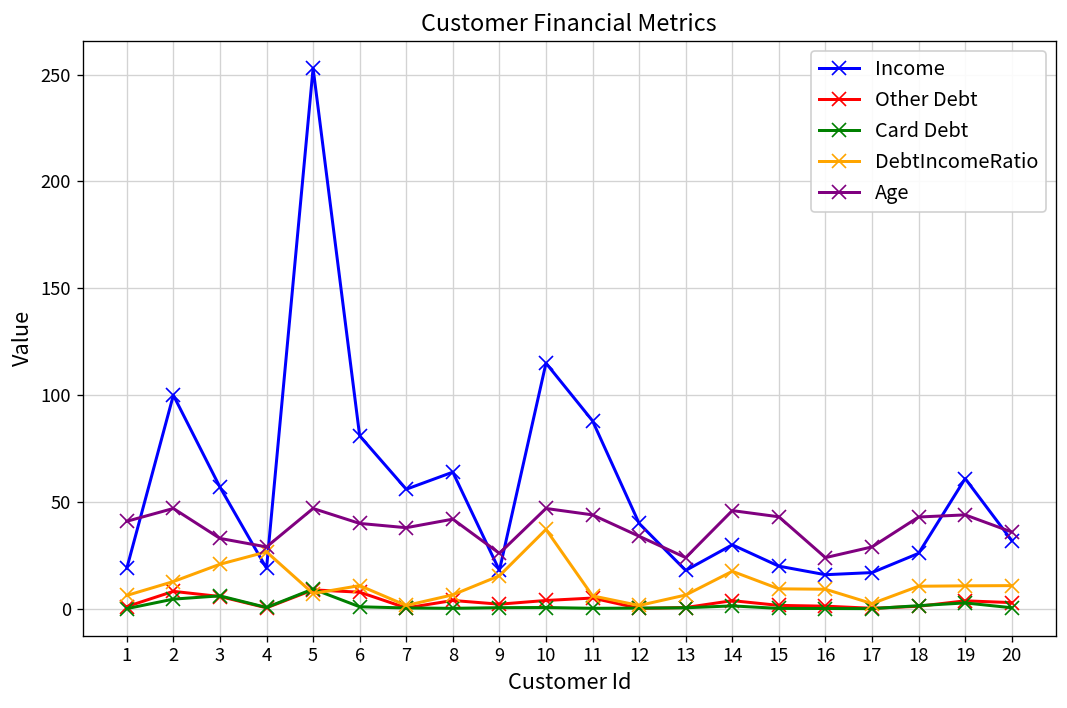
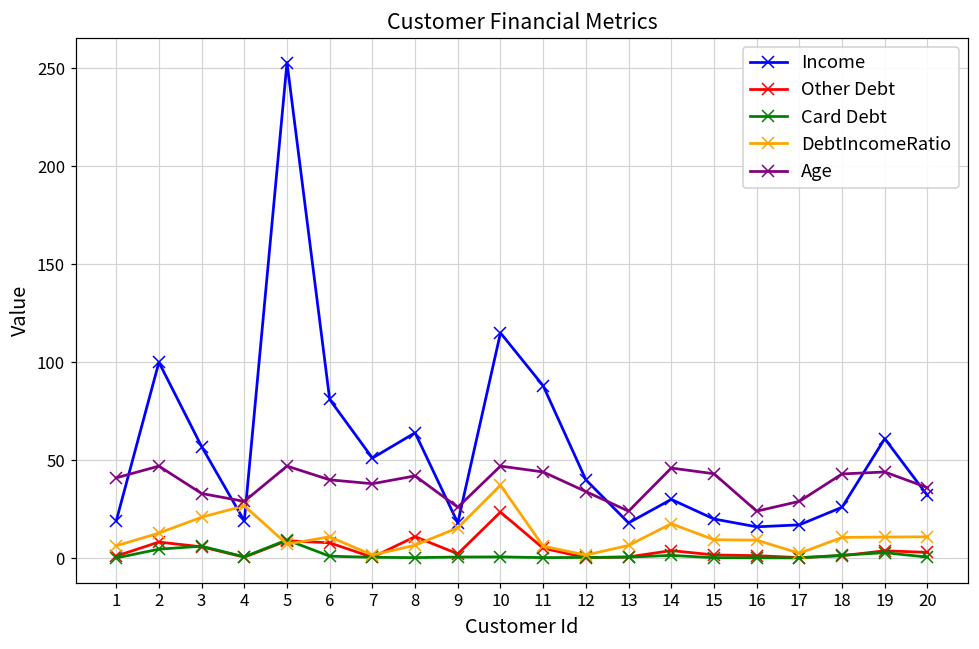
Income, 7: 56 -> 51
Other Debt, 8: 4 -> 11
Other Debt, 10: 4 -> 24
